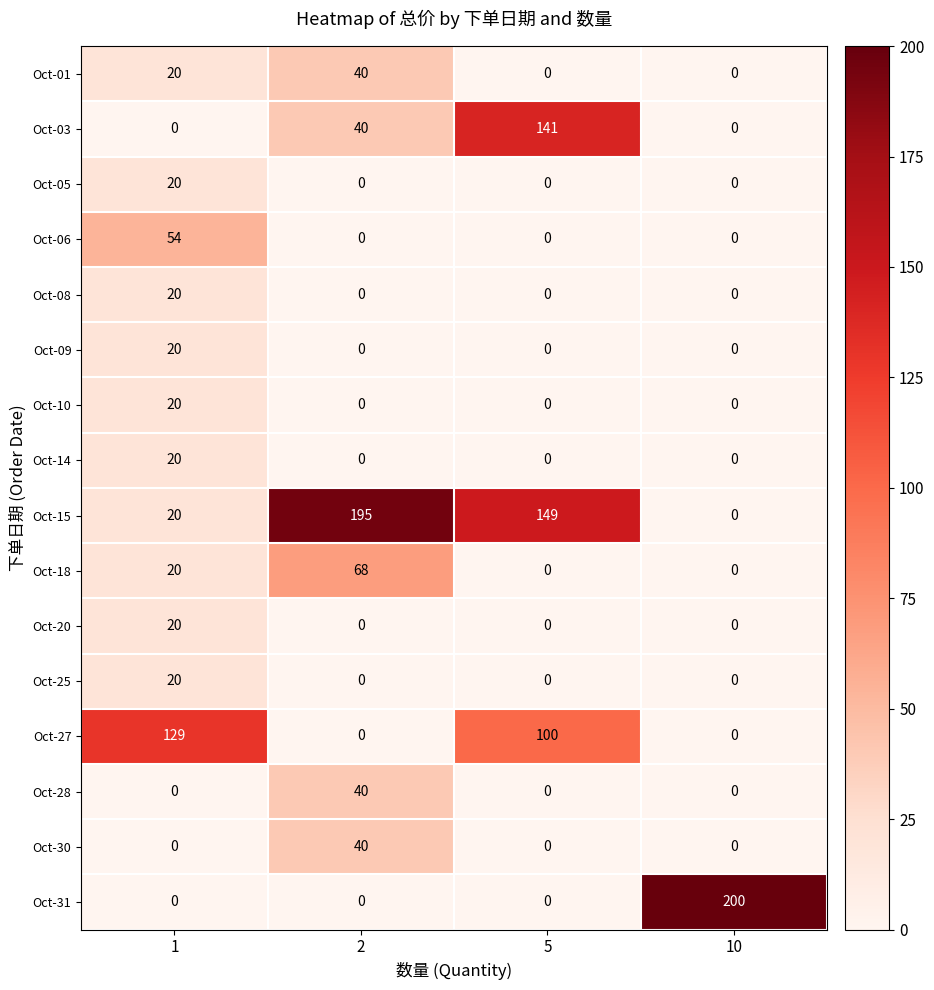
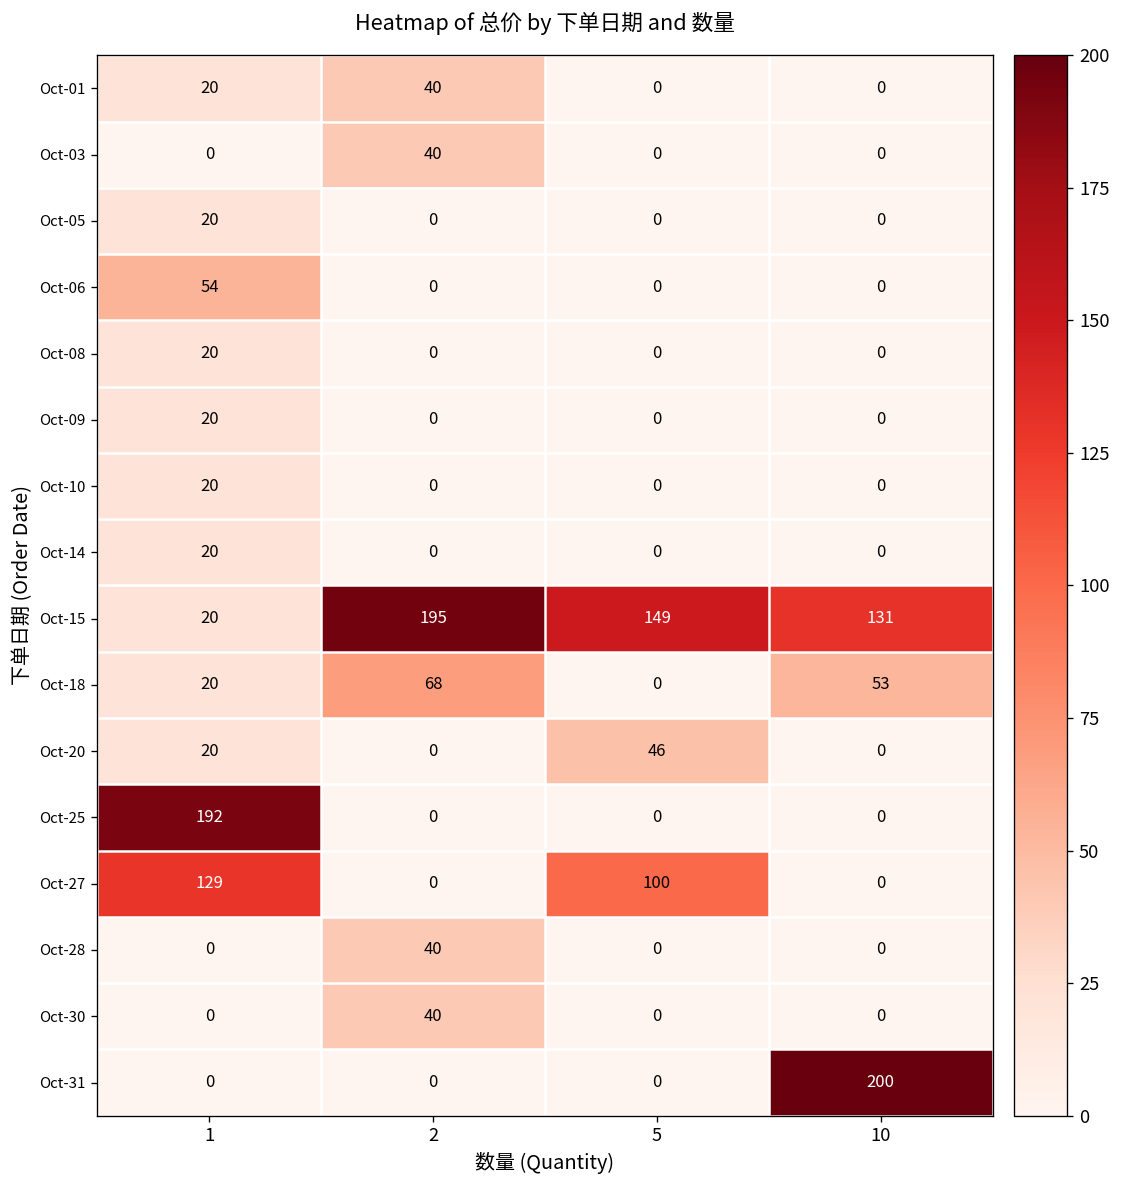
Oct-03, 5: 141 -> 0
Oct-15, 10: 0 -> 131
Oct-18, 10: 0 -> 53
Oct-20, 5: 0 -> 46
Oct-25, 1: 20 -> 192
